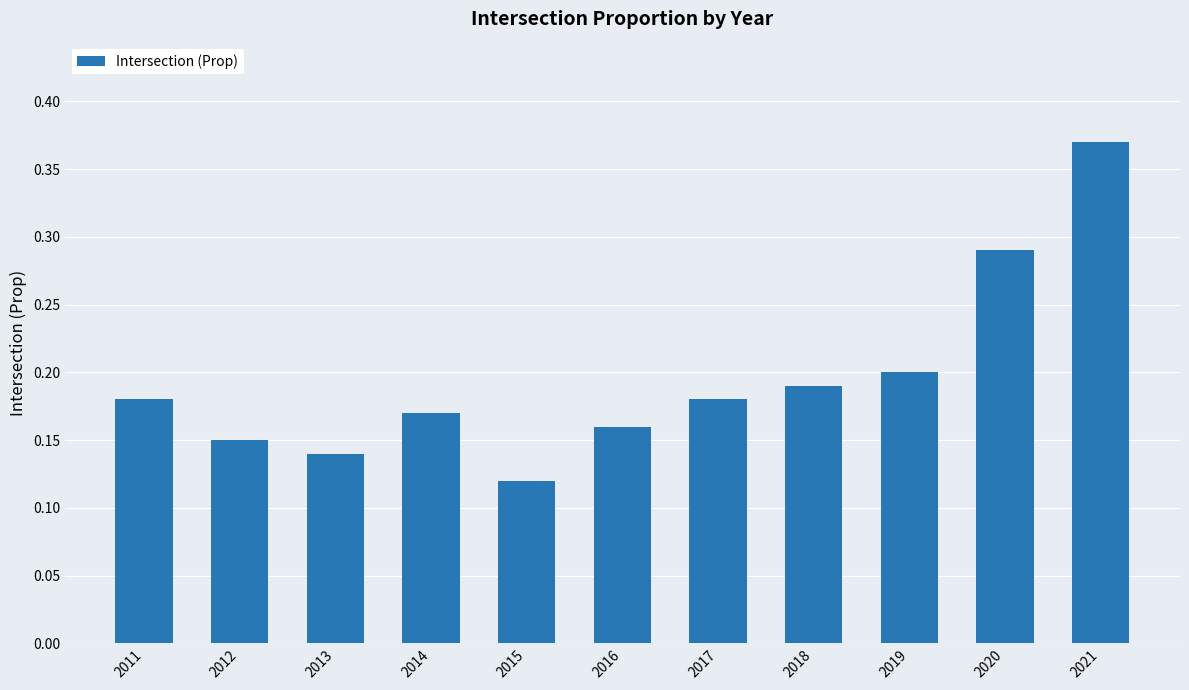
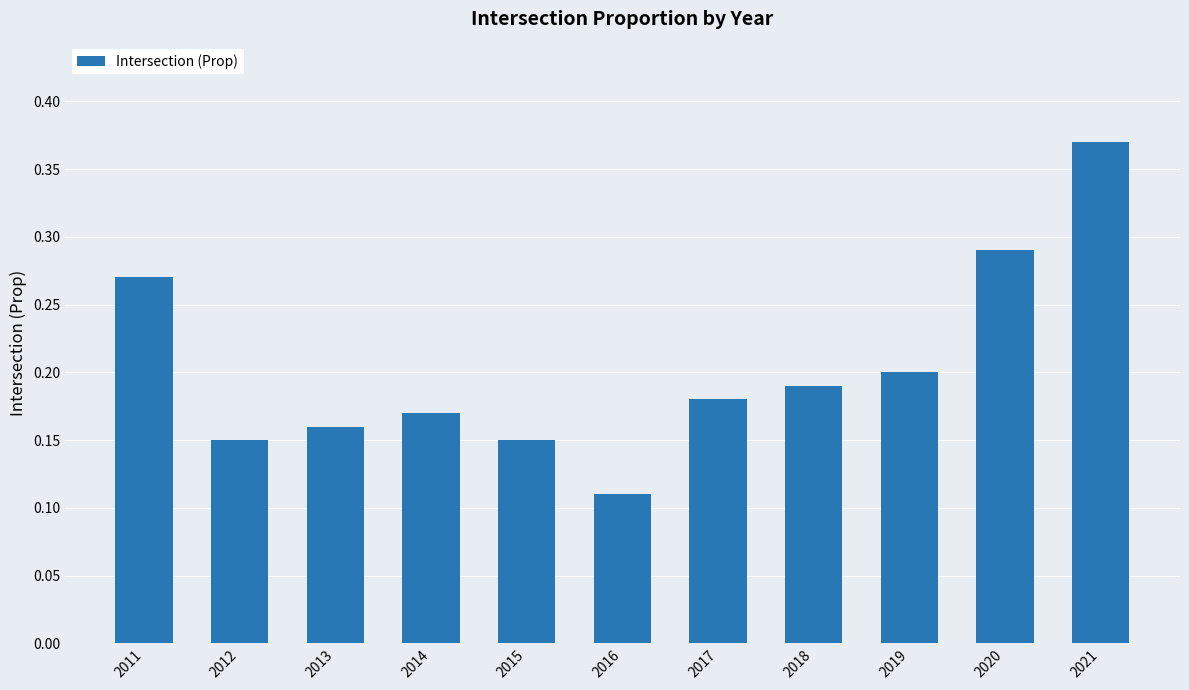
2011: 0.18 -> 0.27
2013: 0.14 -> 0.16
2015: 0.12 -> 0.15
2016: 0.16 -> 0.11
